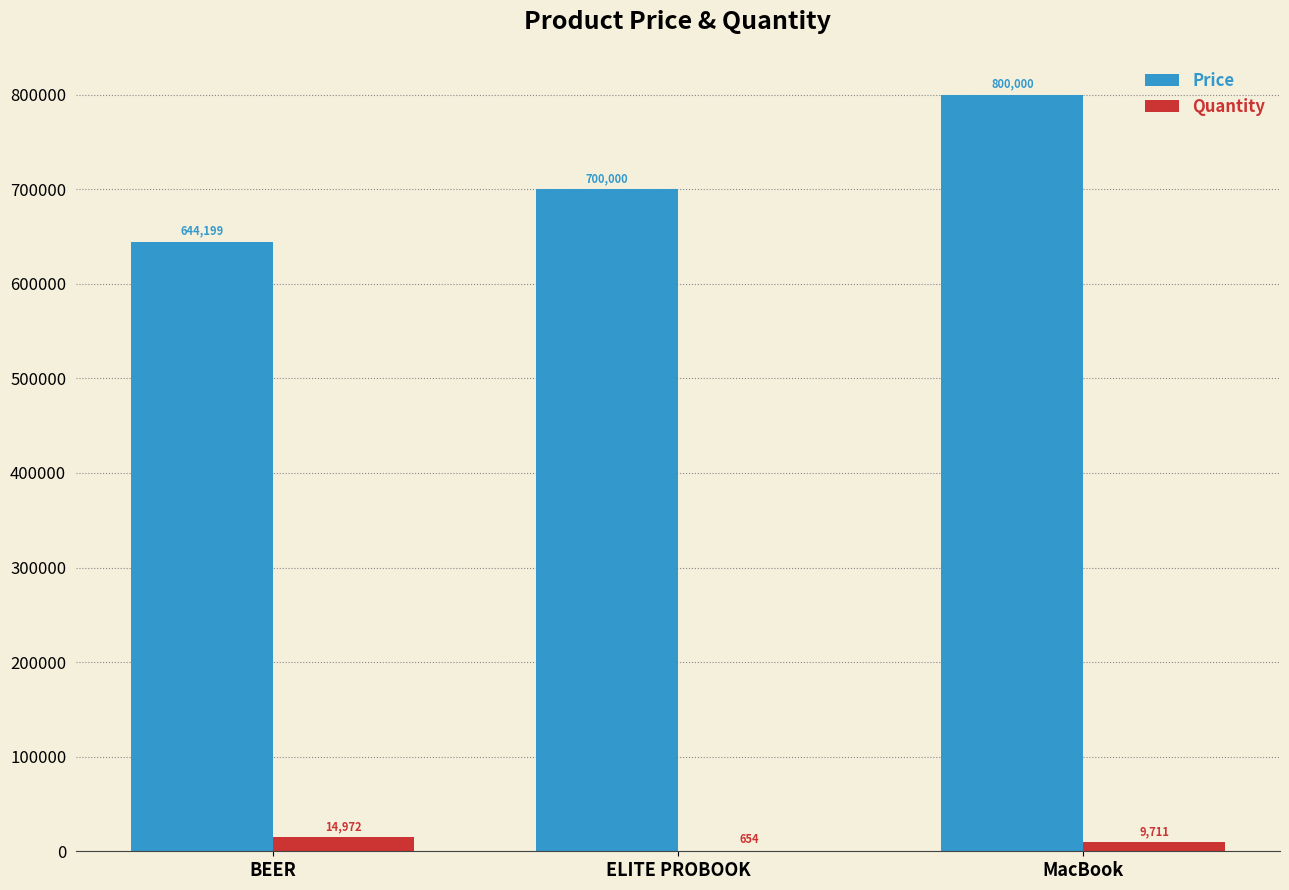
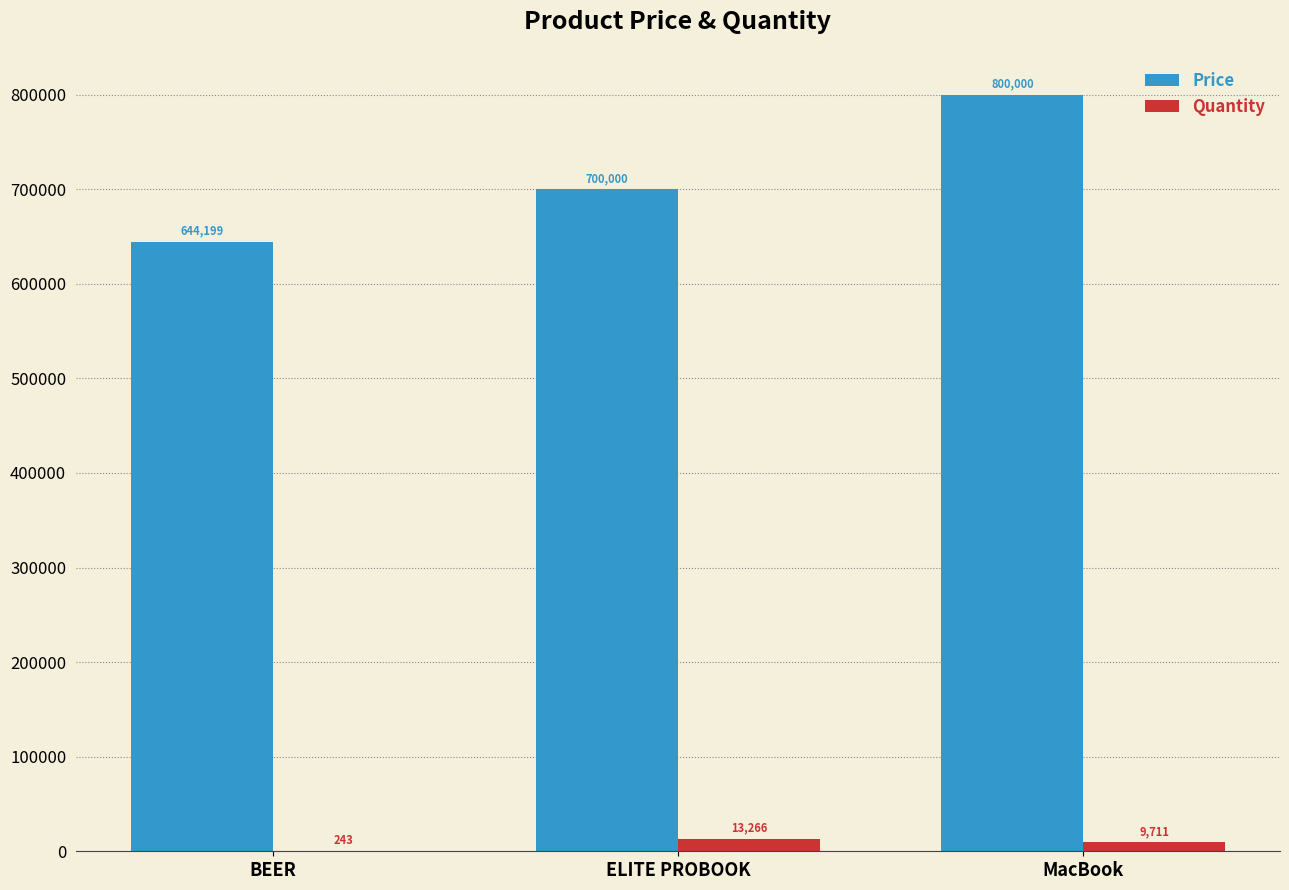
Quantity, BEER: 14,972 -> 243
Quantity, ELITE PROBOOK: 654 -> 13,266
